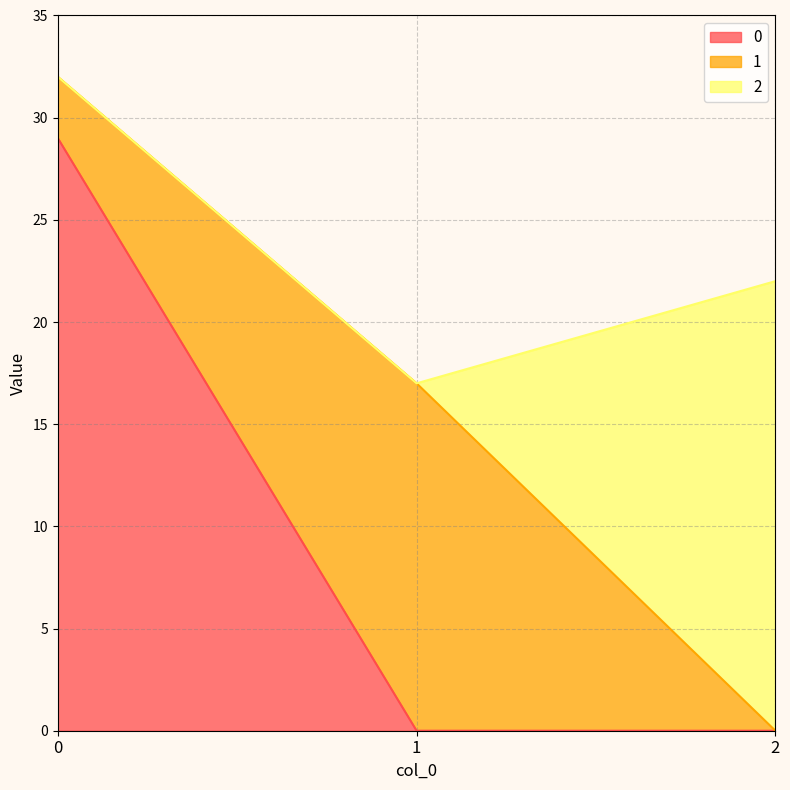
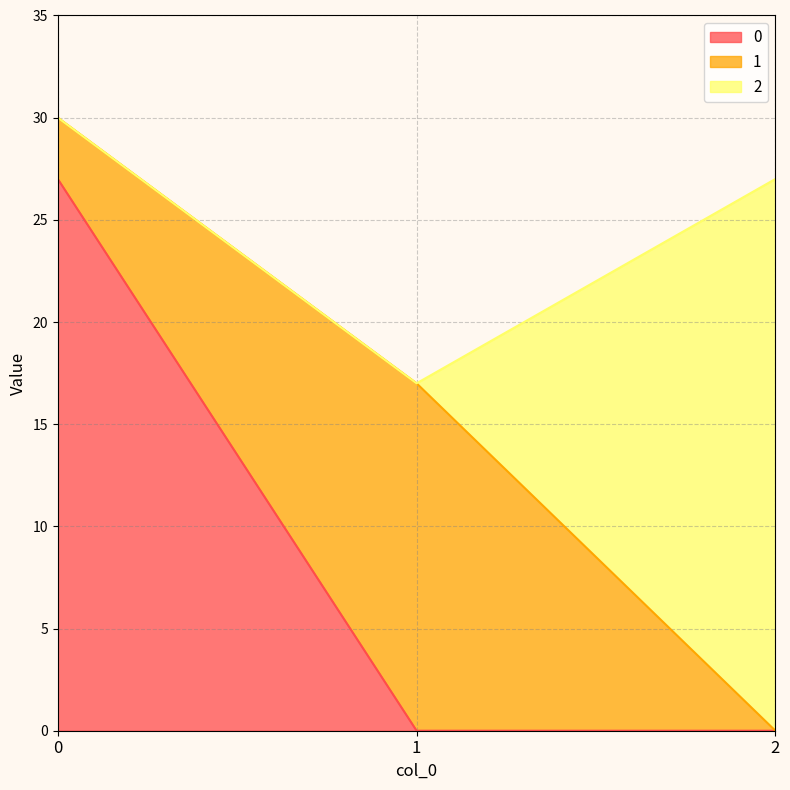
0, 0: 29 -> 27
2, 2: 22 -> 27
